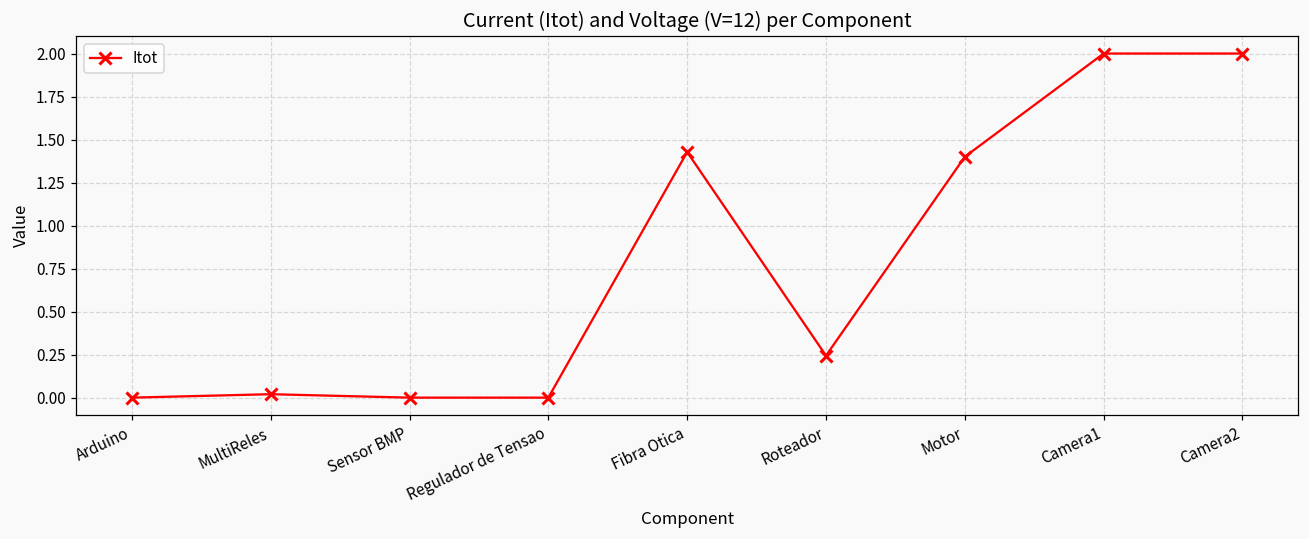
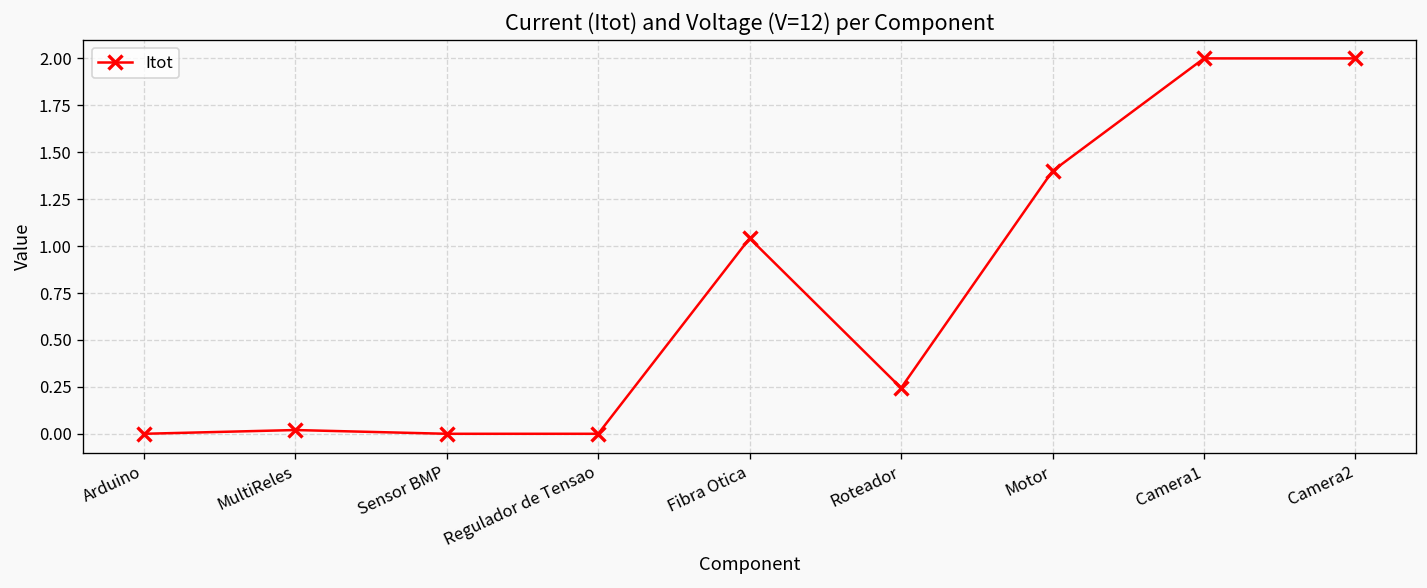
Fibra Otica: 1.43 -> 1.04
